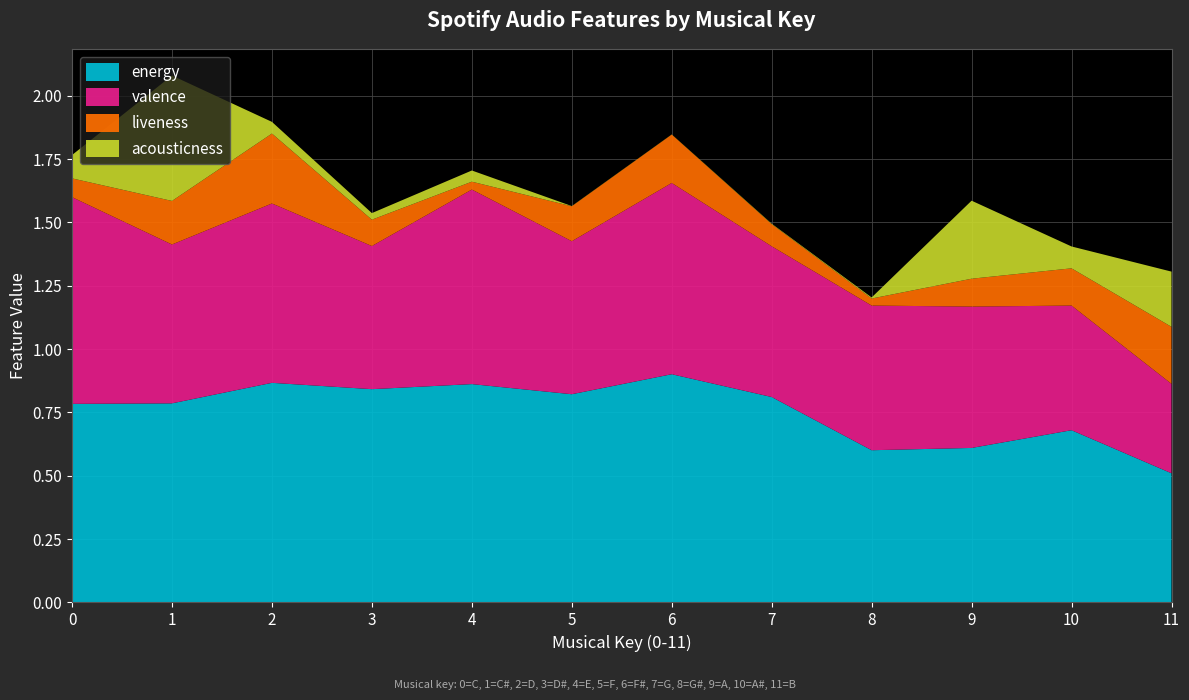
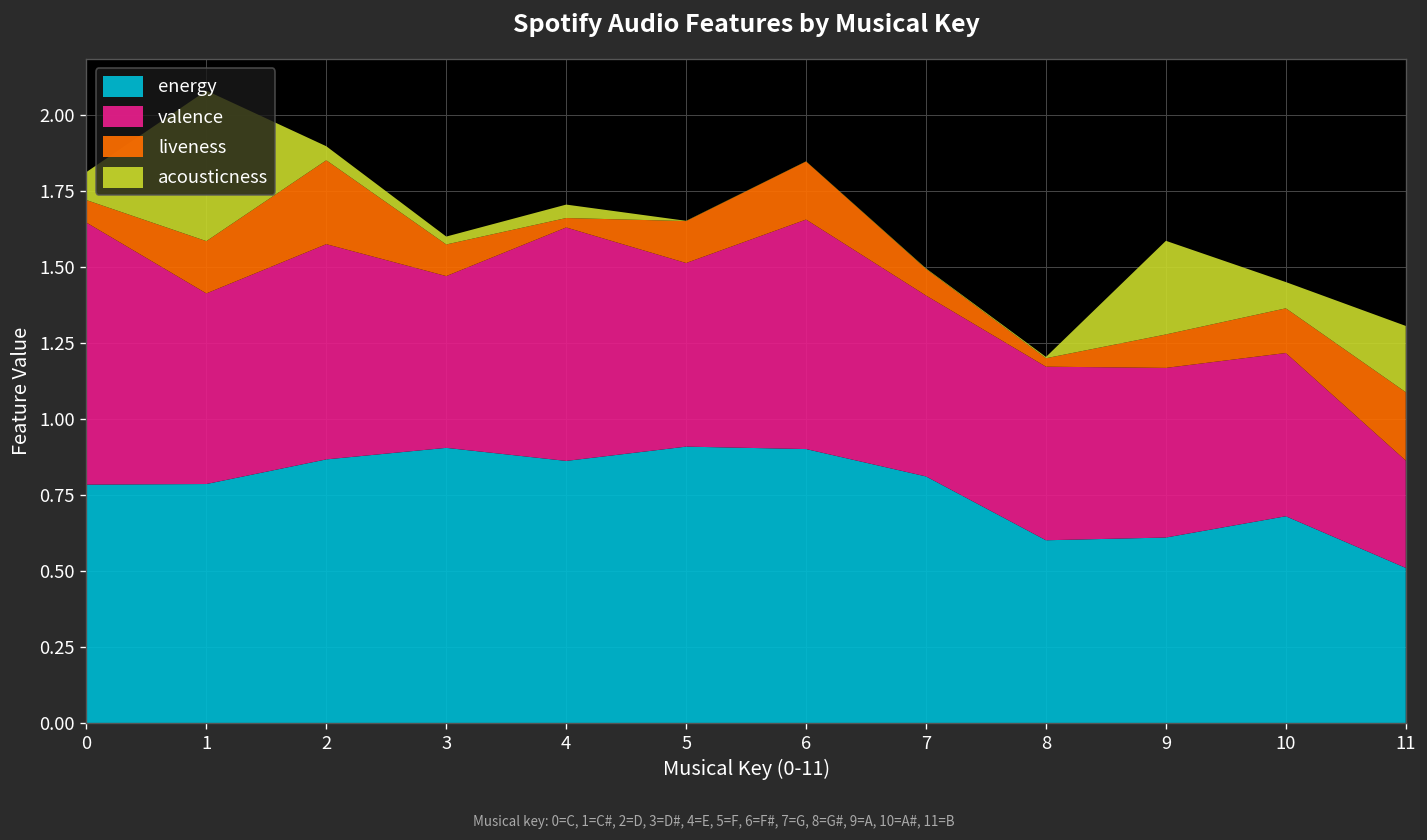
valence, 0: 0.82 -> 0.86
energy, 3: 0.84 -> 0.91
energy, 5: 0.82 -> 0.91
valence, 10: 0.49 -> 0.54
